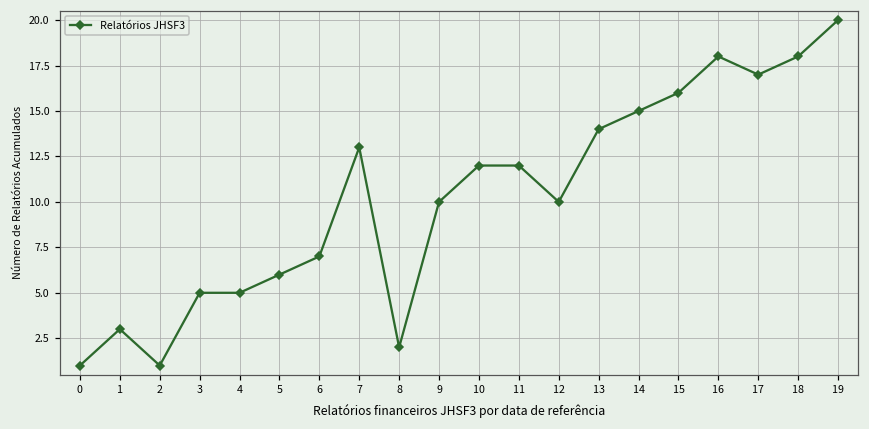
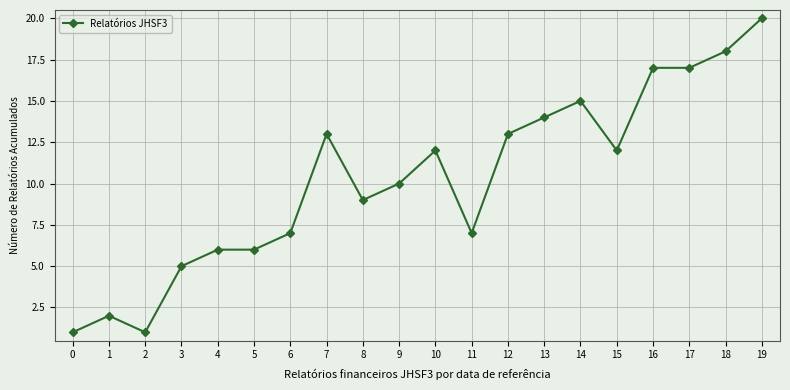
1: 3 -> 2
4: 5 -> 6
8: 2 -> 9
11: 12 -> 7
12: 10 -> 13
15: 16 -> 12
16: 18 -> 17
